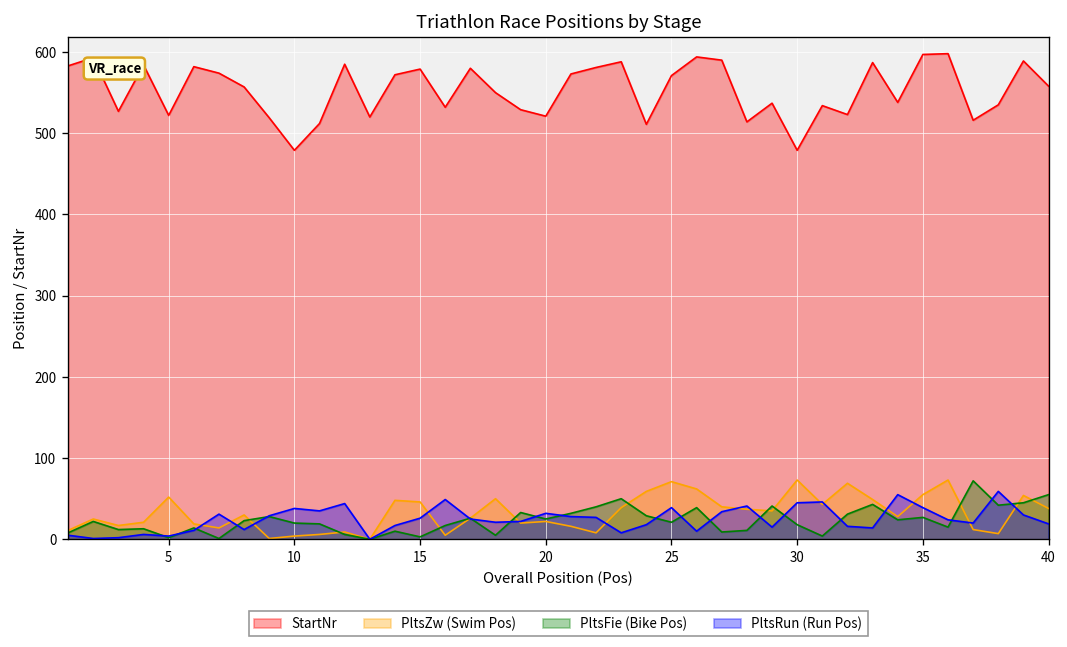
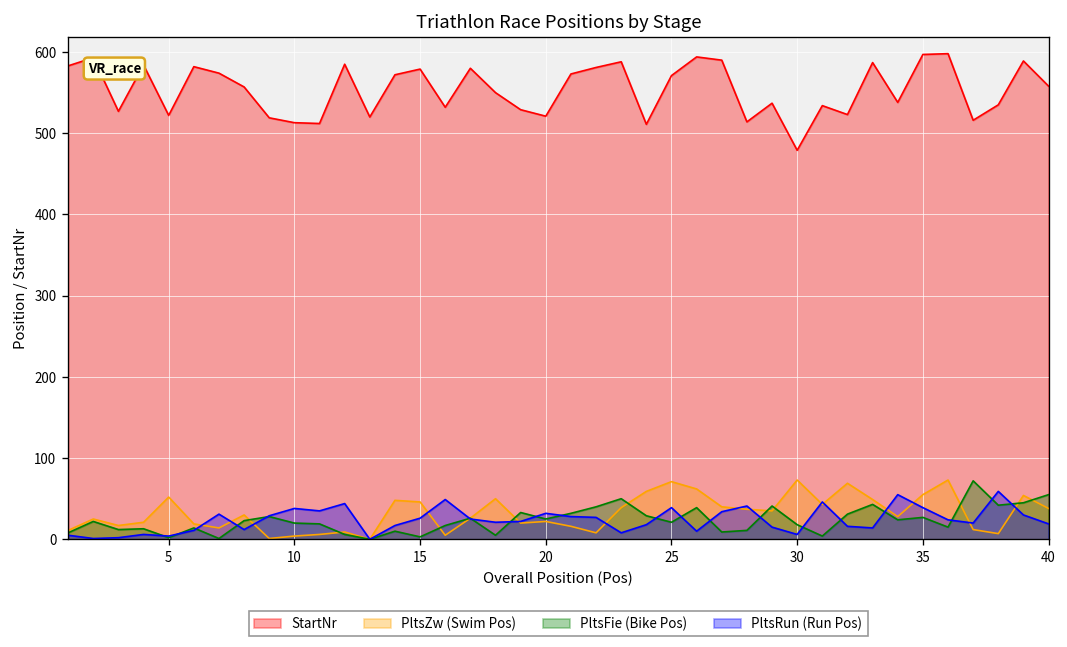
StartNr, 10: 480 -> 510
PltsRun (Run Pos), 30: 50 -> 10
